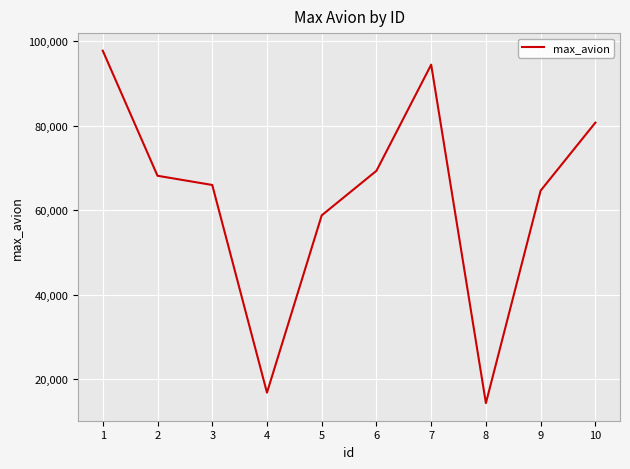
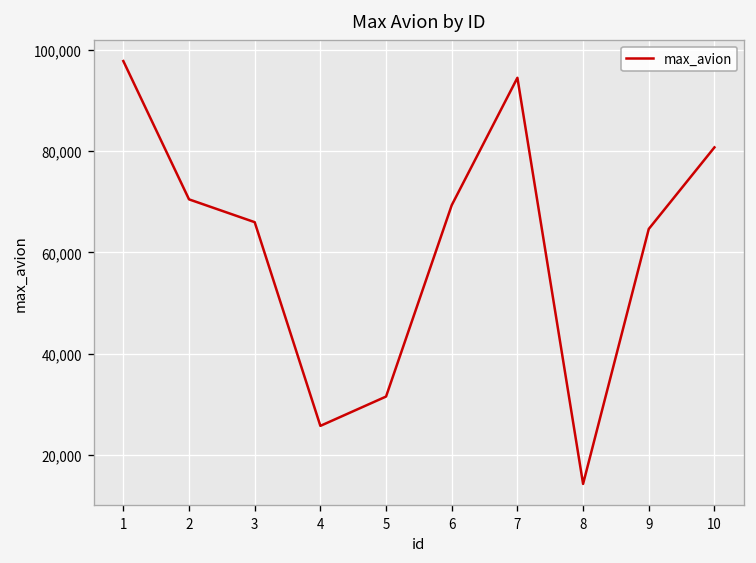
2: 68,000 -> 70,000
4: 17,000 -> 26,000
5: 59,000 -> 32,000
